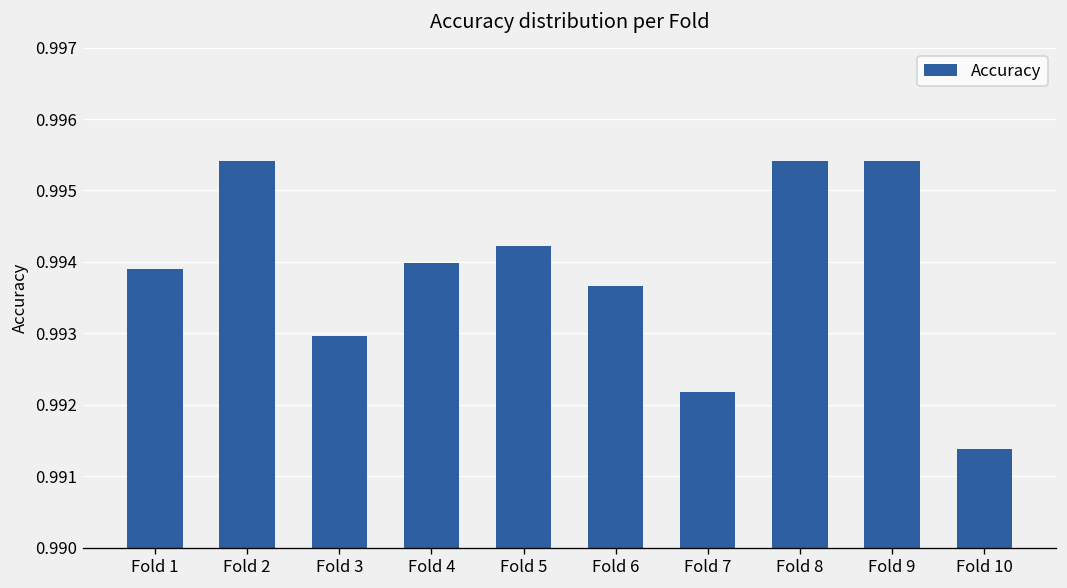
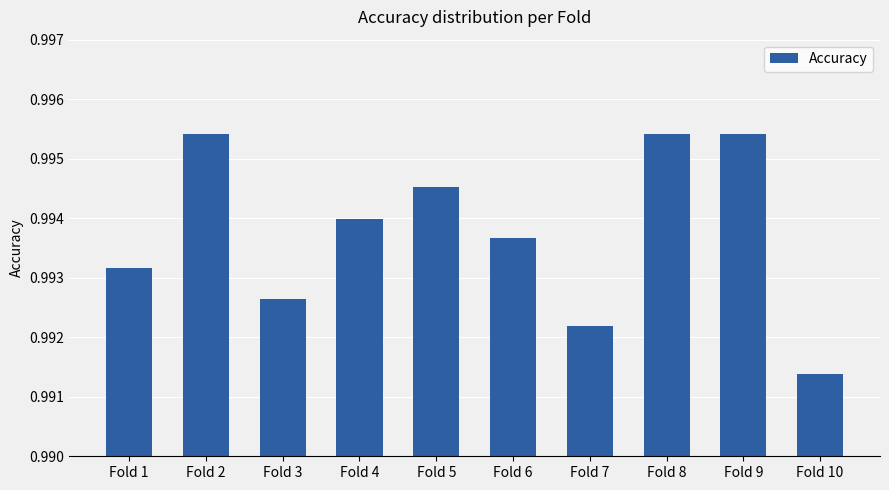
Fold 1: 0.9939 -> 0.9932
Fold 3: 0.9930 -> 0.9926
Fold 5: 0.9942 -> 0.9945
